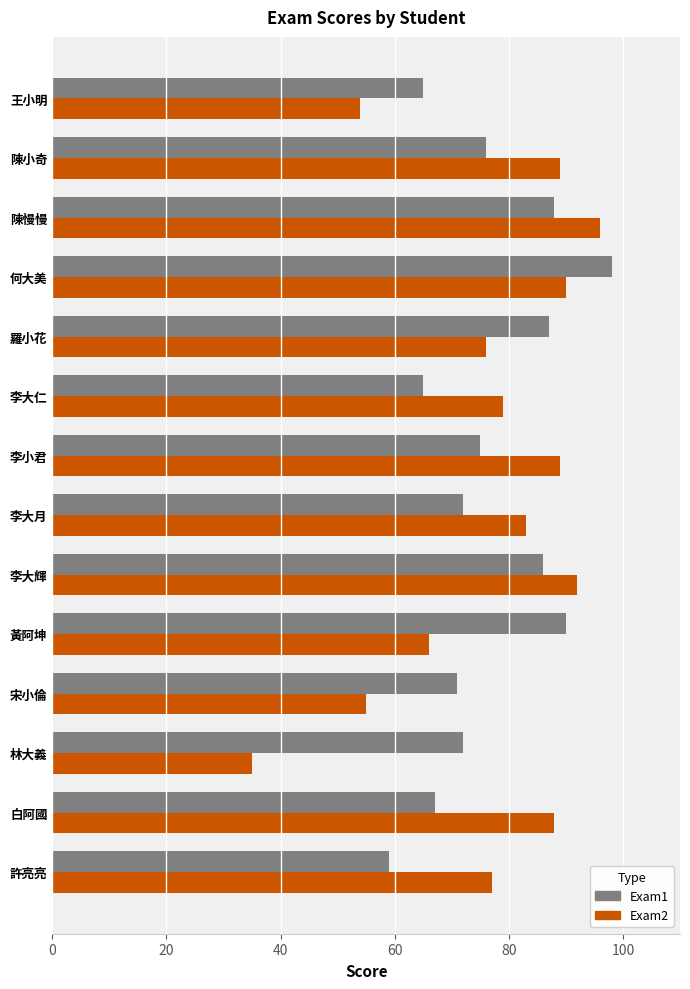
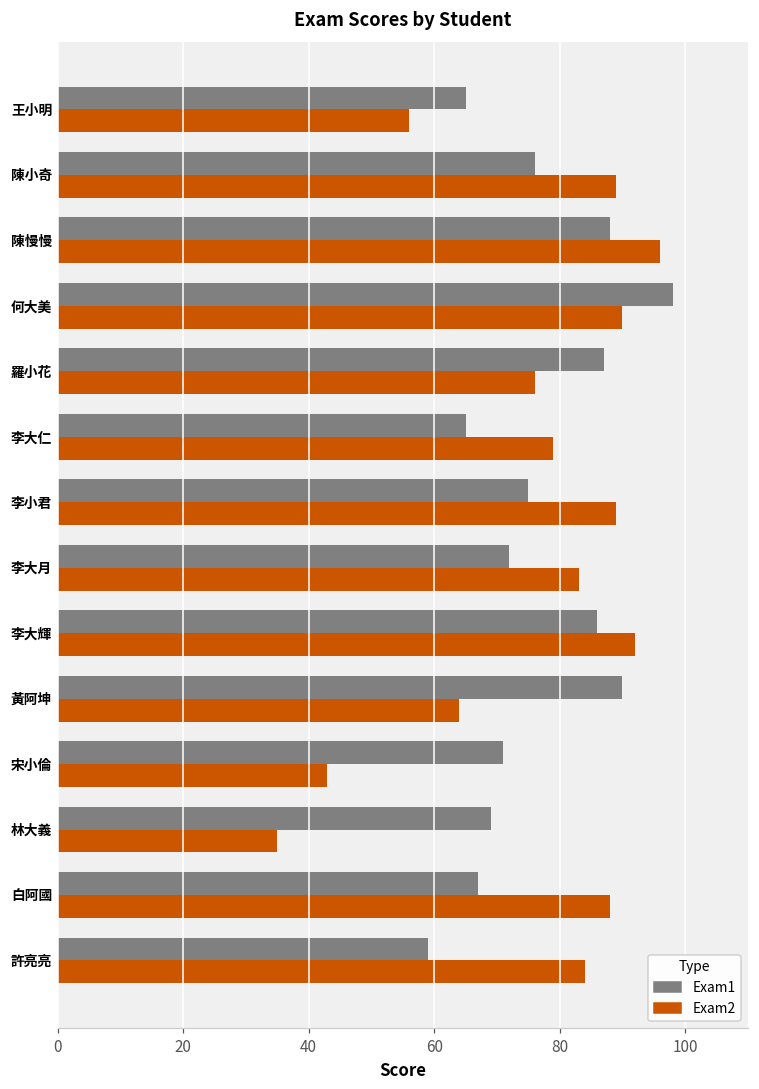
Exam2, 王小明: 54 -> 56
Exam2, 黃阿坤: 66 -> 64
Exam2, 宋小倫: 55 -> 43
Exam1, 林大義: 72 -> 69
Exam2, 許亮亮: 77 -> 84
